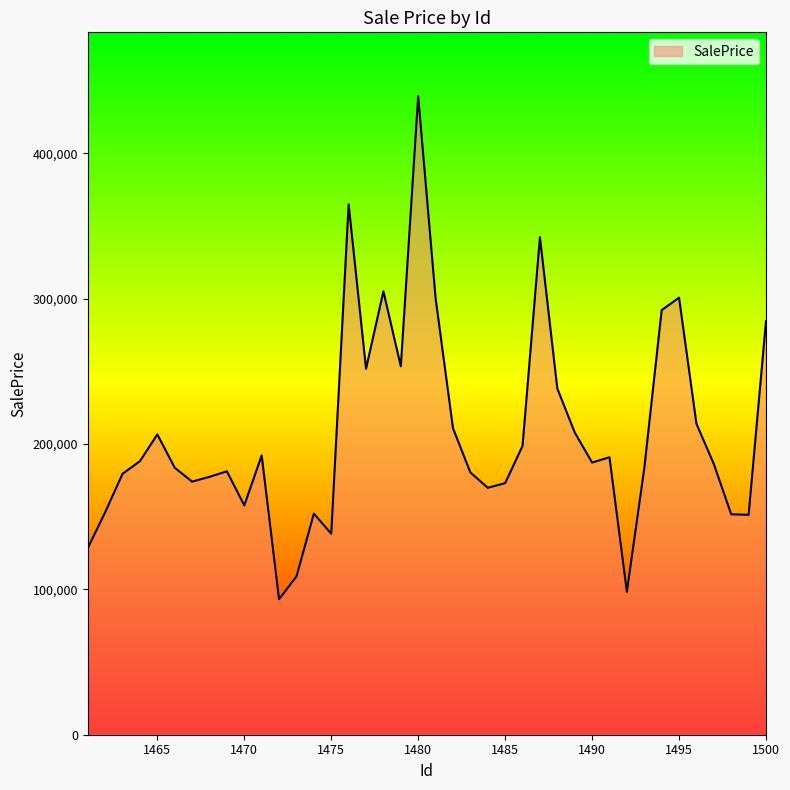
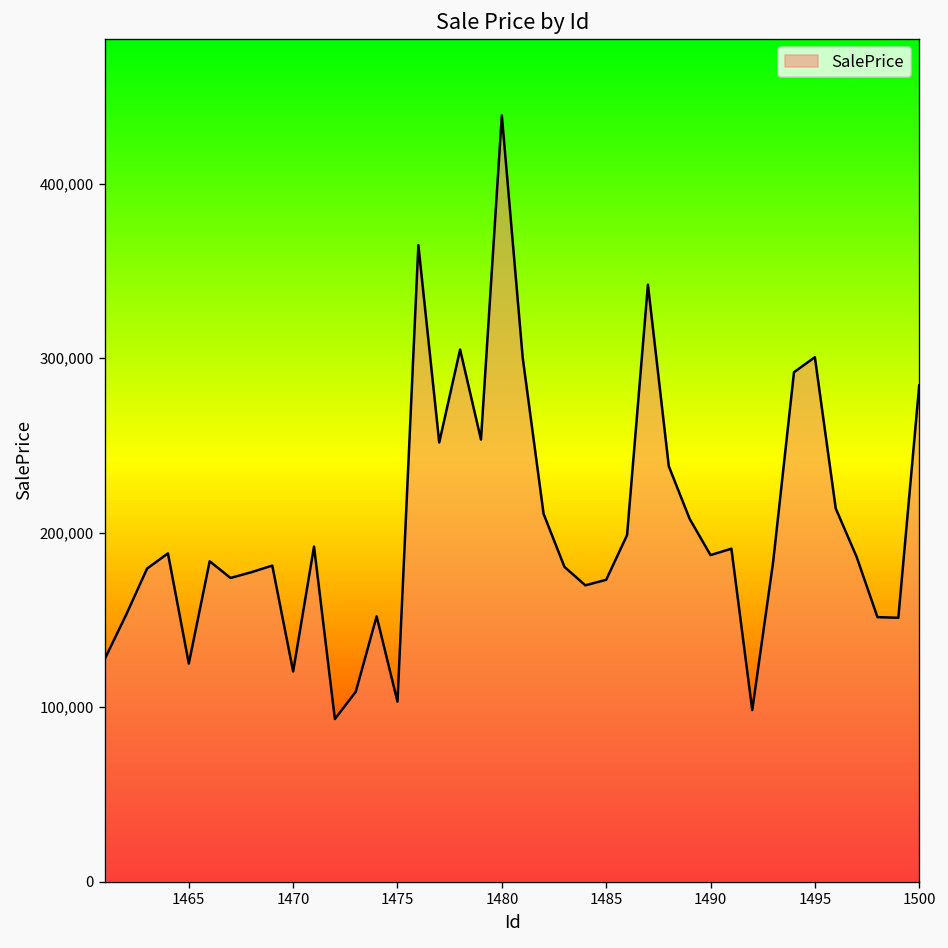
1465: 207,000 -> 125,000
1470: 158,000 -> 120,000
1475: 138,000 -> 103,000
